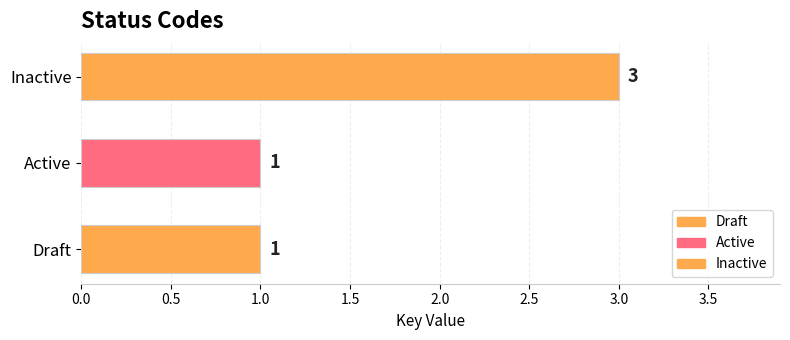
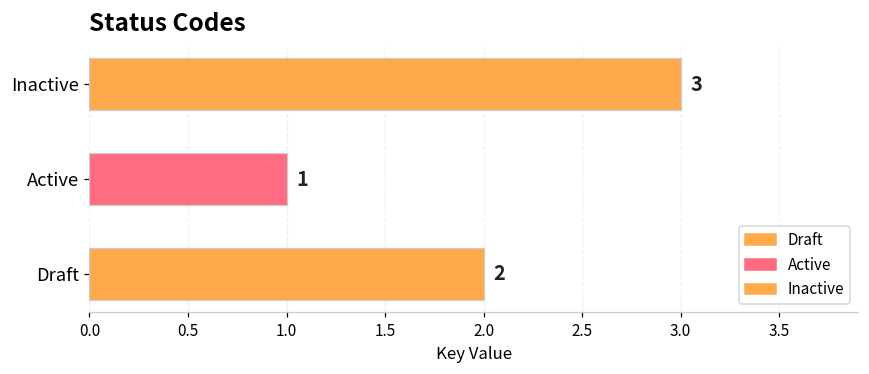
Draft: 1 -> 2
